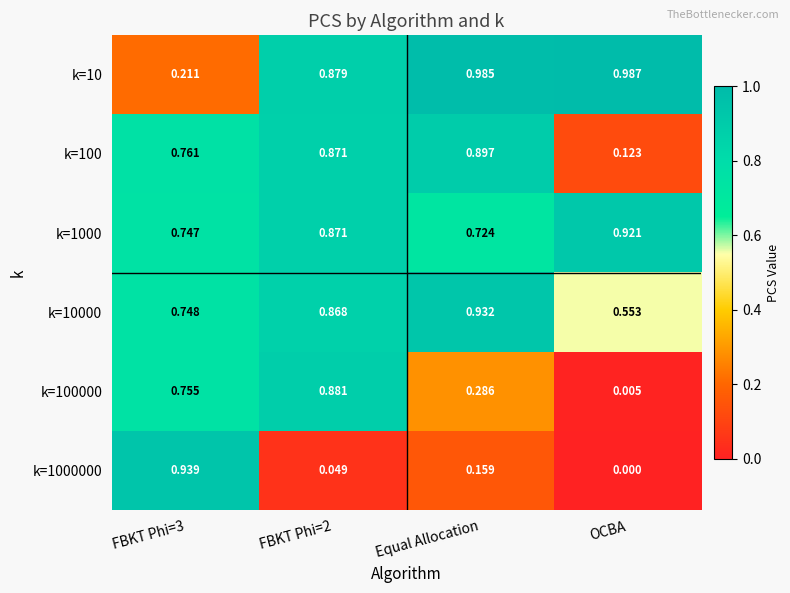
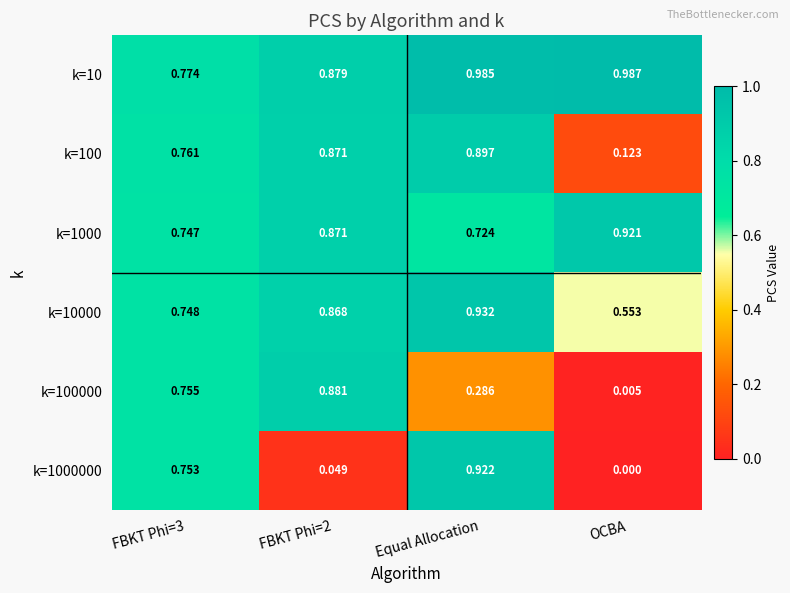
k=10, FBKT Phi=3: 0.211 -> 0.774
k=1000000, FBKT Phi=3: 0.939 -> 0.753
k=1000000, Equal Allocation: 0.159 -> 0.922
